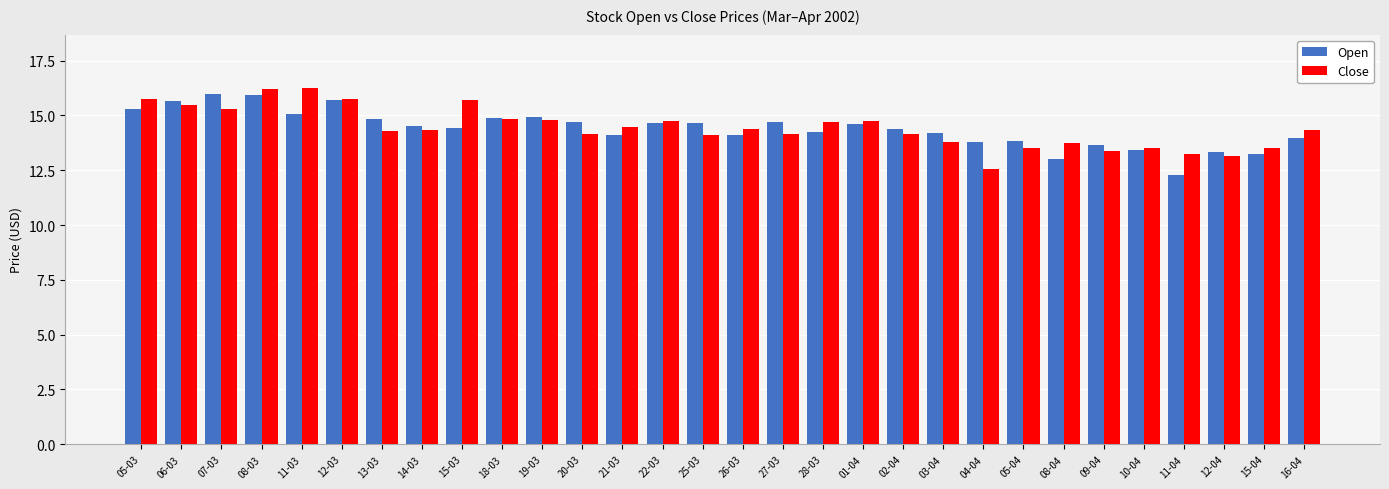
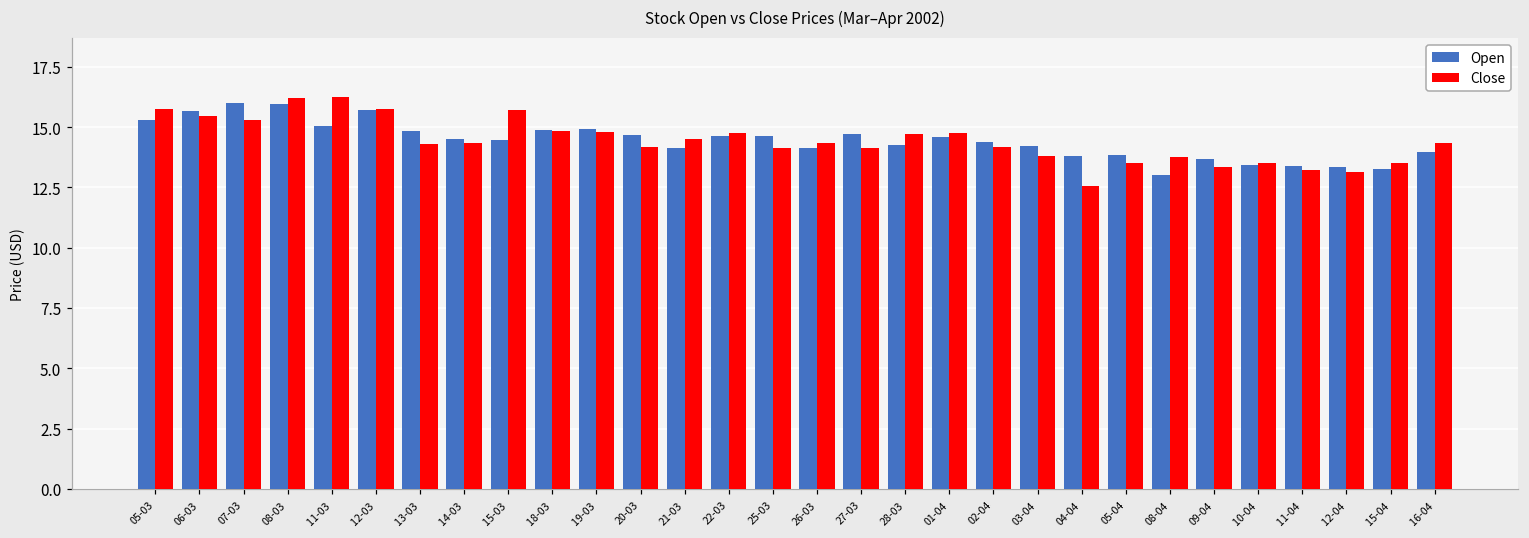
Open, 11-04: 12.3 -> 13.4
